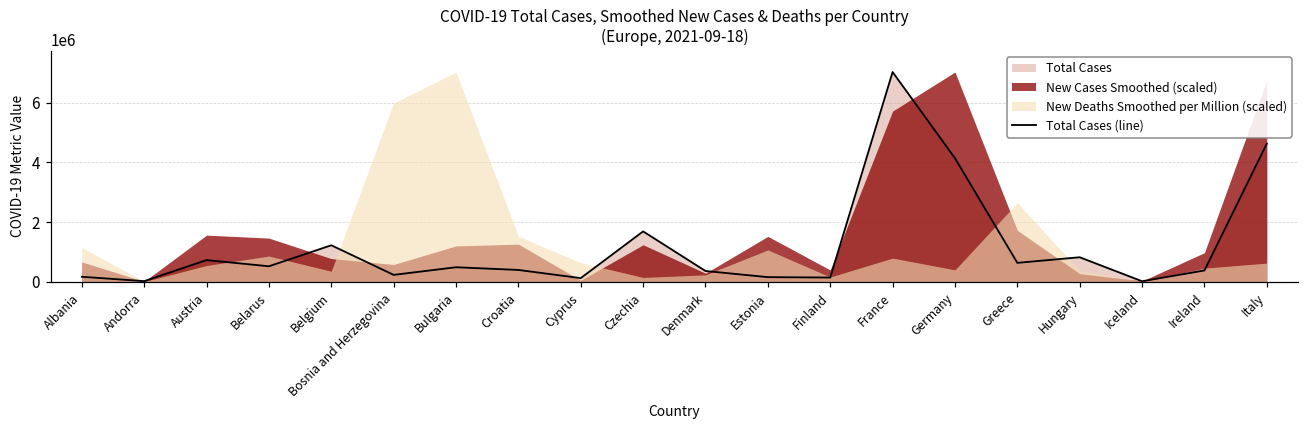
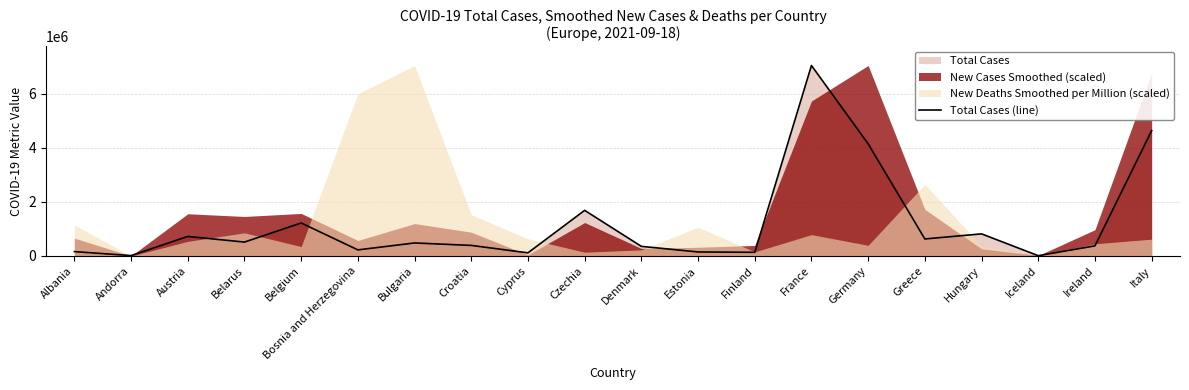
New Cases Smoothed (scaled), Belgium: 800000 -> 1600000
New Cases Smoothed (scaled), Croatia: 1300000 -> 900000
New Cases Smoothed (scaled), Estonia: 1500000 -> 300000
